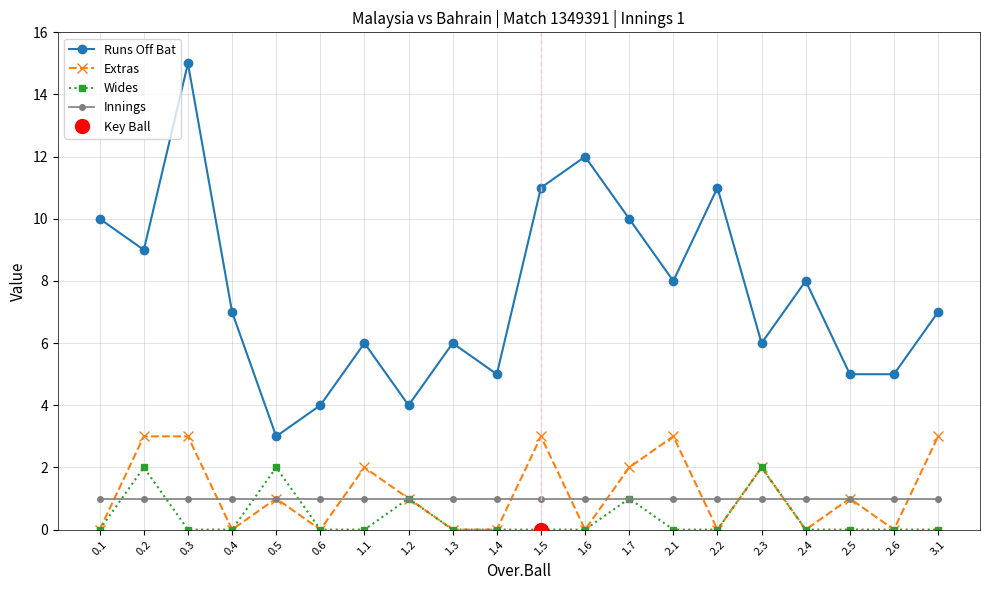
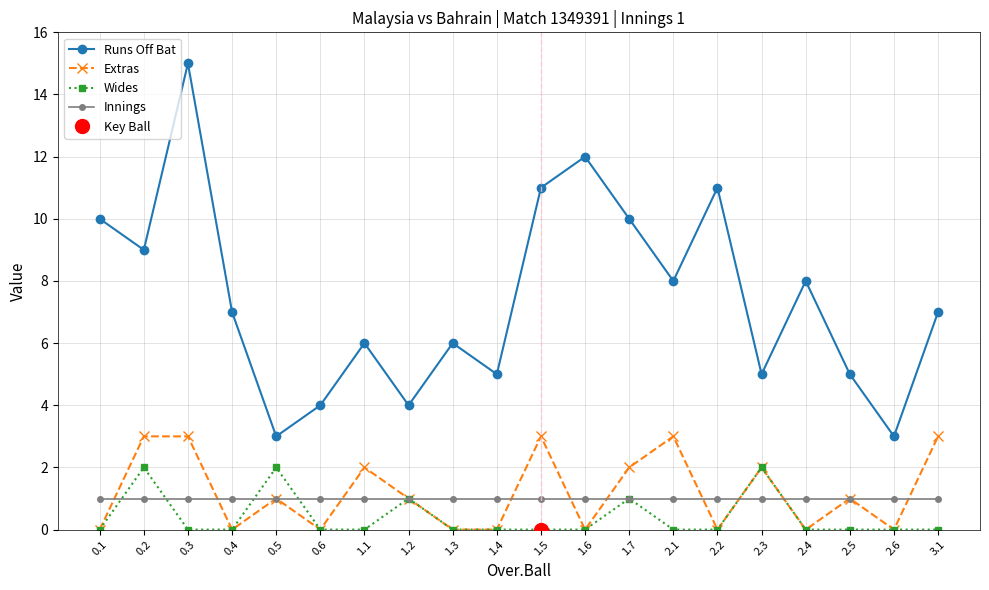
Runs Off Bat, 2.3: 6 -> 5
Runs Off Bat, 2.6: 5 -> 3
